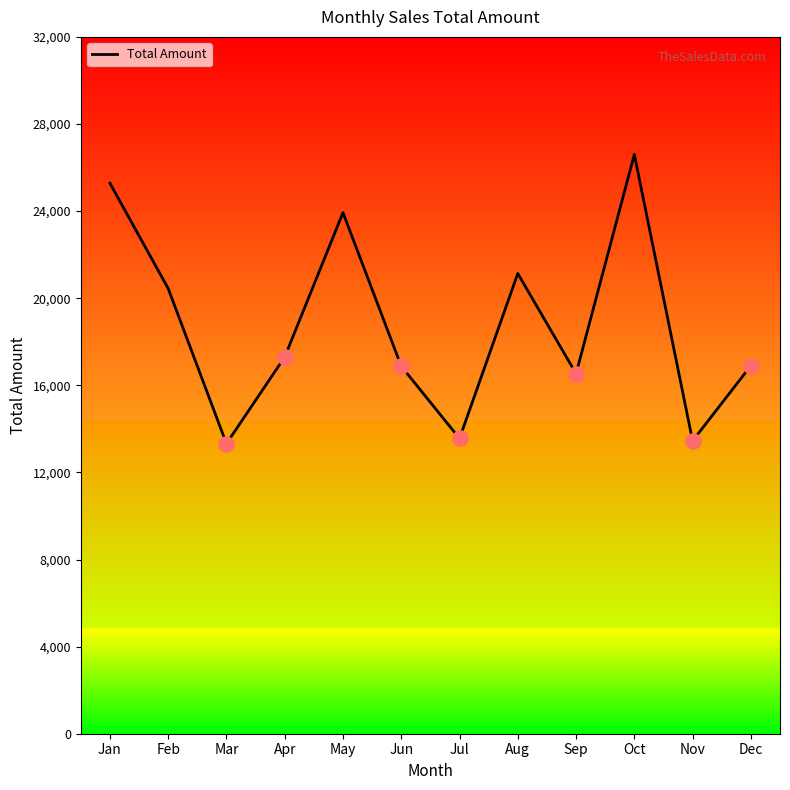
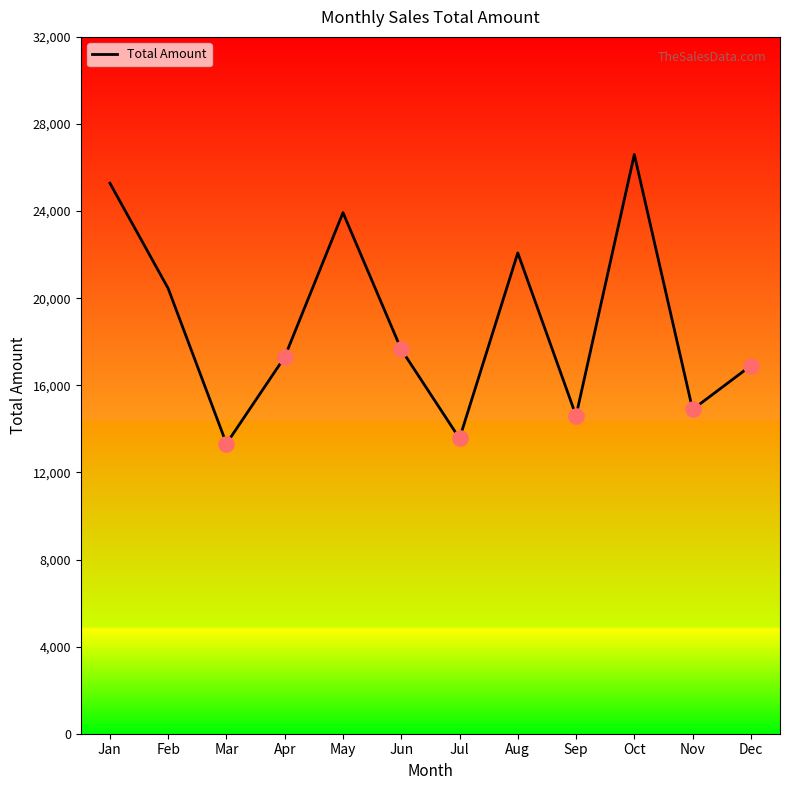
Total Amount, Jun: 16,900 -> 17,600
Total Amount, Aug: 21,100 -> 22,100
Total Amount, Sep: 16,500 -> 14,600
Total Amount, Nov: 13,400 -> 14,900
